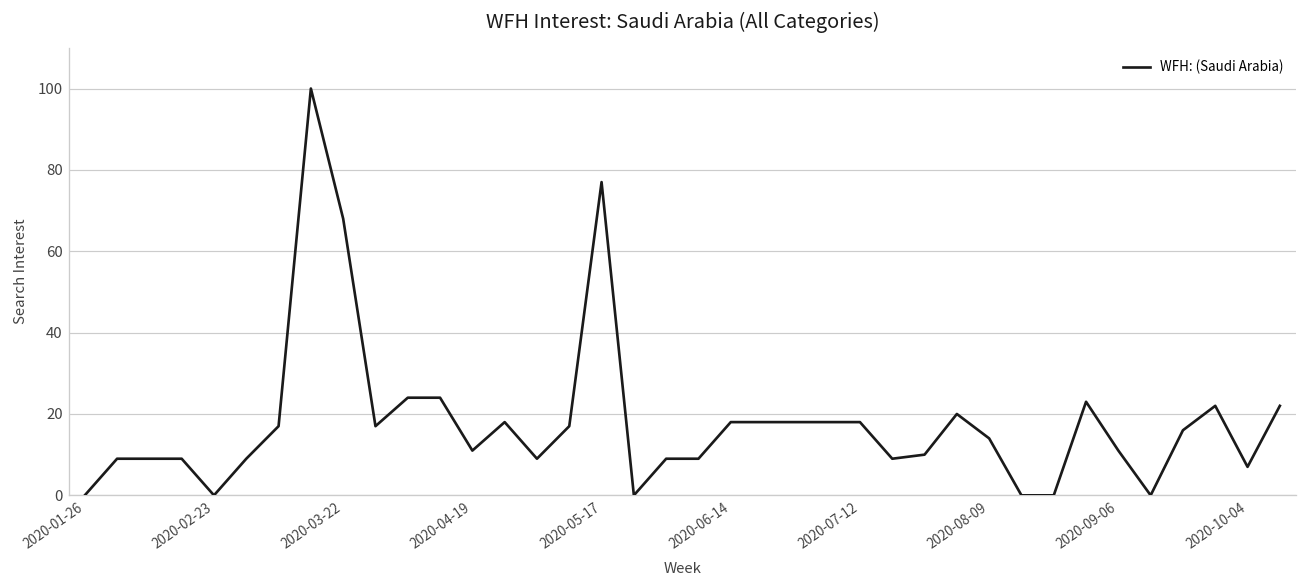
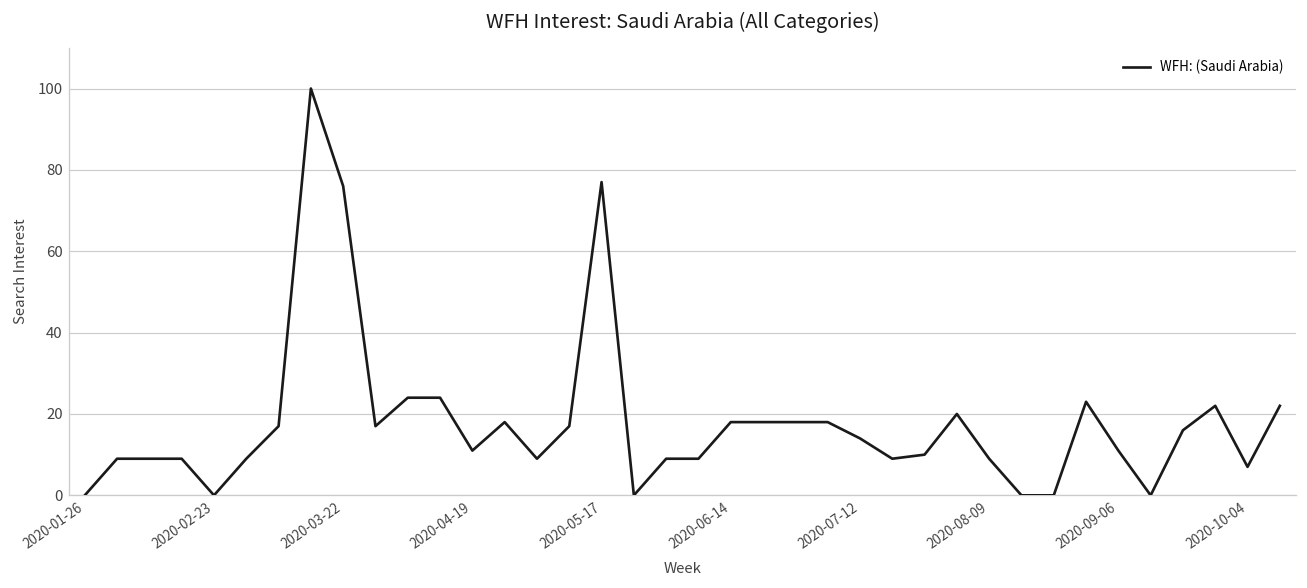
2020-03-22: 68 -> 76
2020-07-12: 18 -> 14
2020-08-09: 14 -> 9
